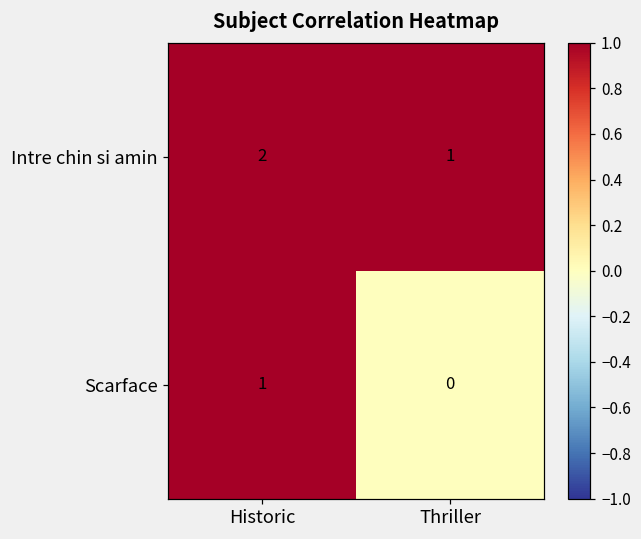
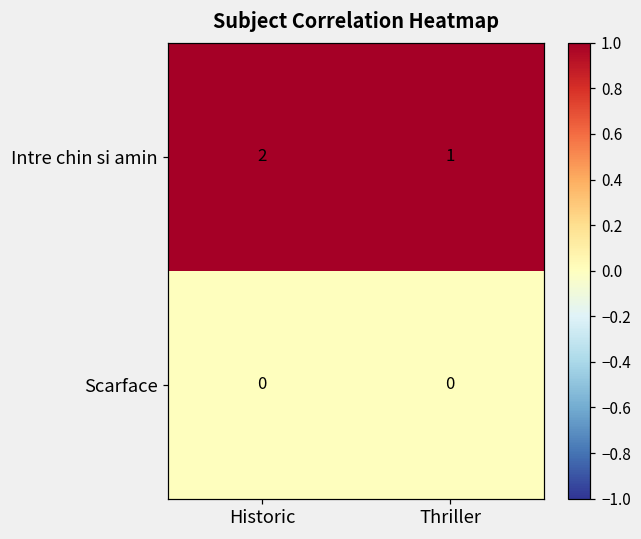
Scarface, Historic: 1 -> 0
